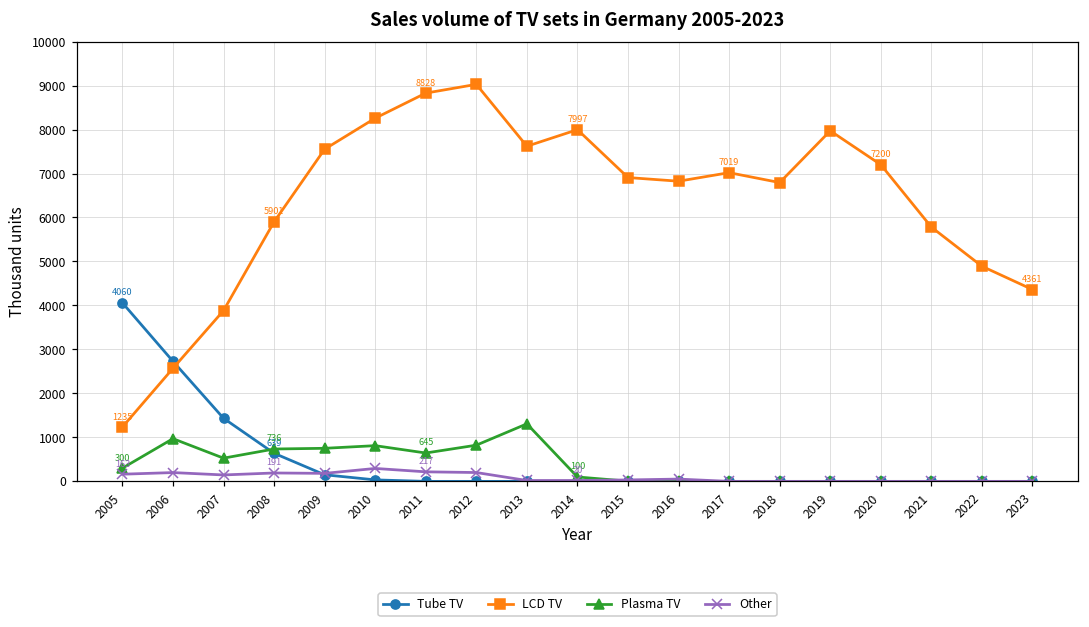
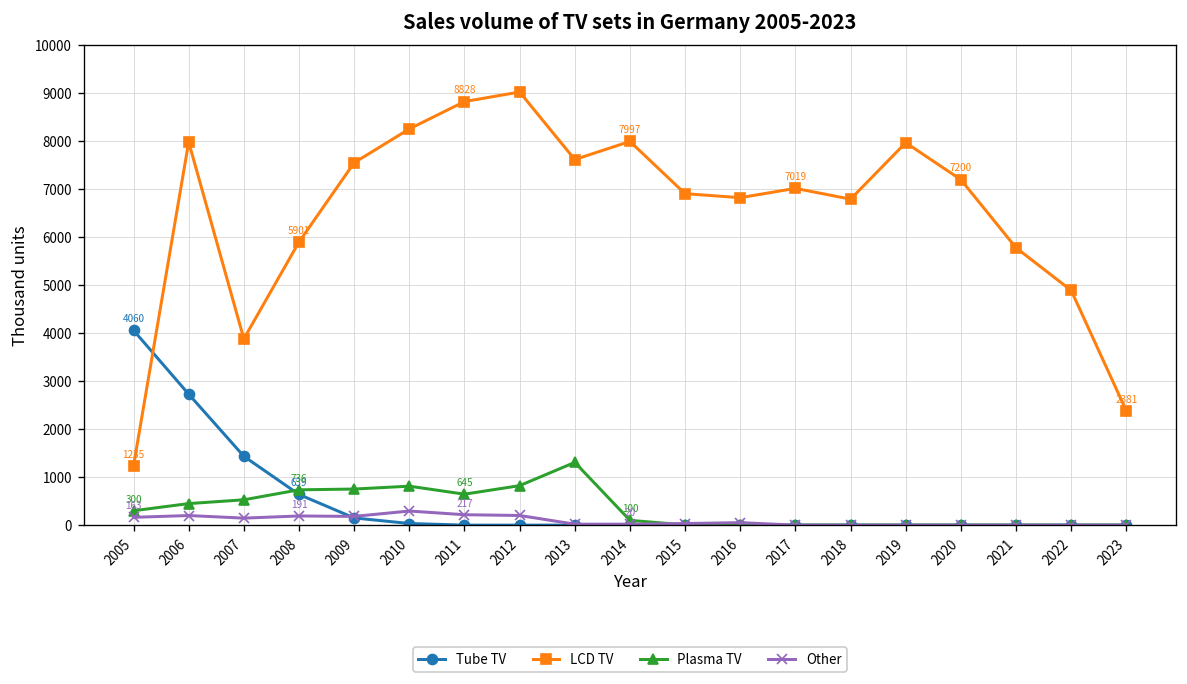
LCD TV, 2006: 2600 -> 8000
Plasma TV, 2006: 1000 -> 400
LCD TV, 2023: 4361 -> 2381
